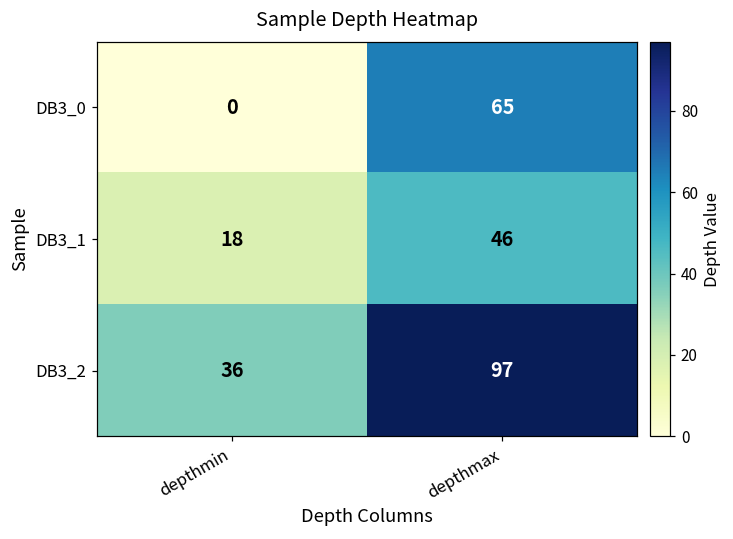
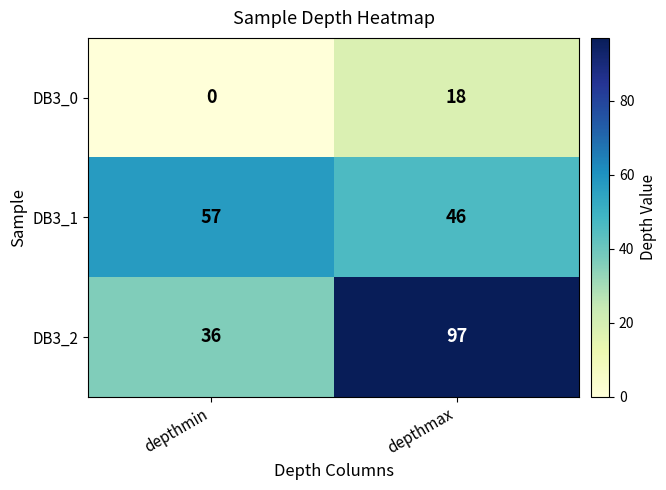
DB3_0, depthmax: 65 -> 18
DB3_1, depthmin: 18 -> 57
